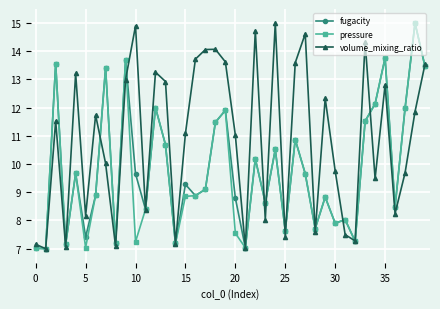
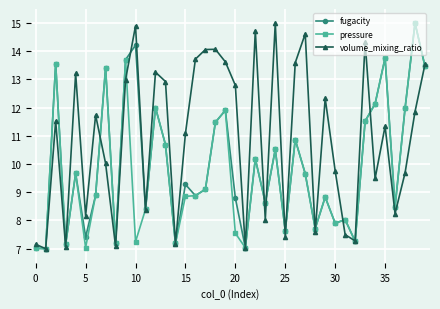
fugacity, 10: 9.7 -> 14.2
volume_mixing_ratio, 20: 11.0 -> 12.8
volume_mixing_ratio, 35: 12.8 -> 11.3
